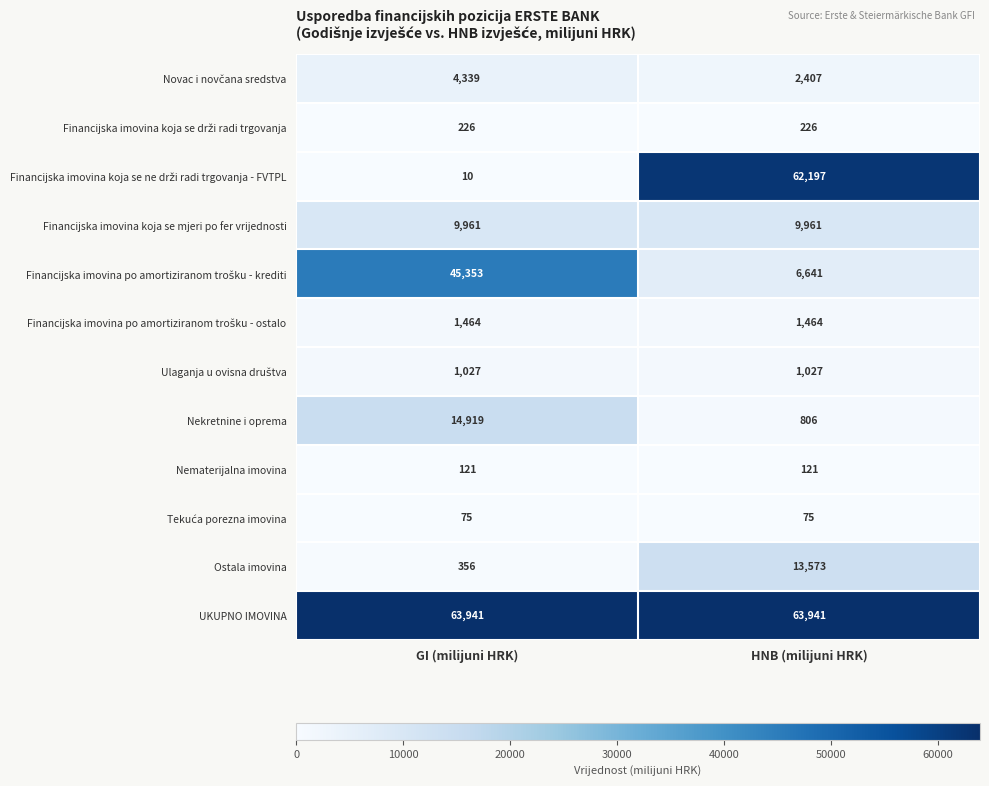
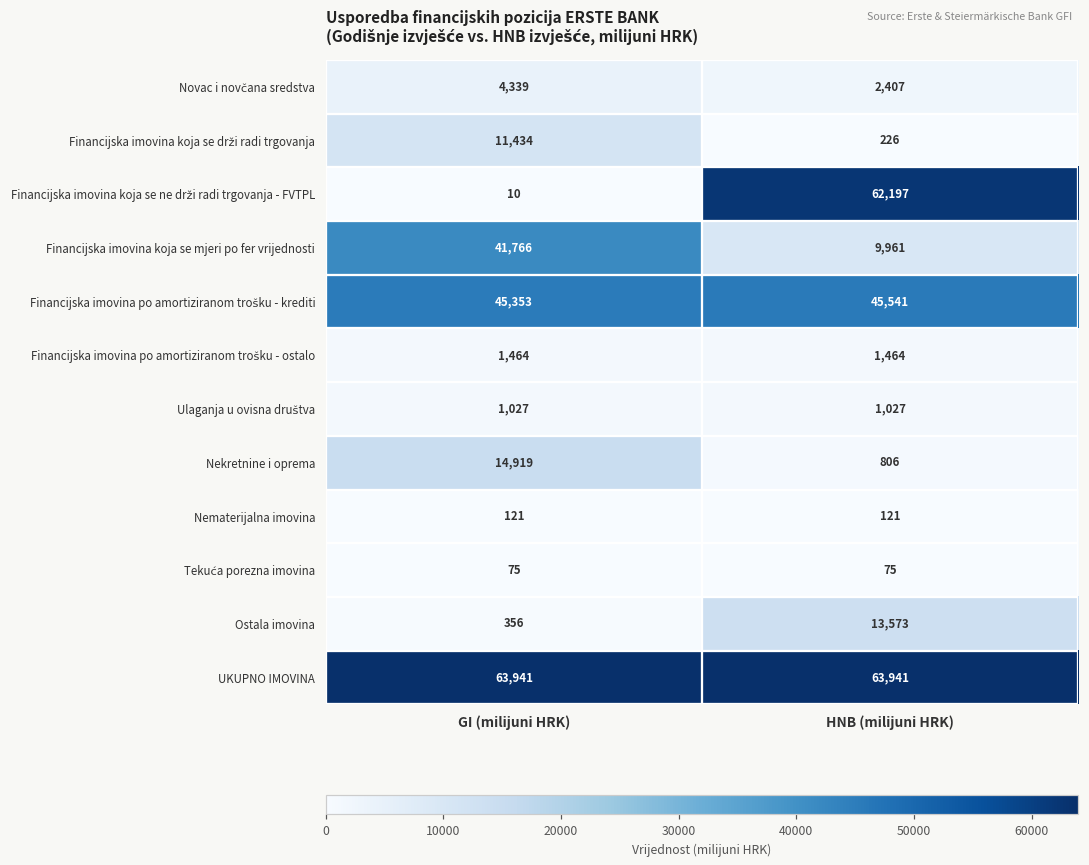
Financijska imovina koja se drži radi trgovanja, GI (milijuni HRK): 226 -> 11,434
Financijska imovina koja se mjeri po fer vrijednosti, GI (milijuni HRK): 9,961 -> 41,766
Financijska imovina po amortiziranom trošku - krediti, HNB (milijuni HRK): 6,641 -> 45,541
